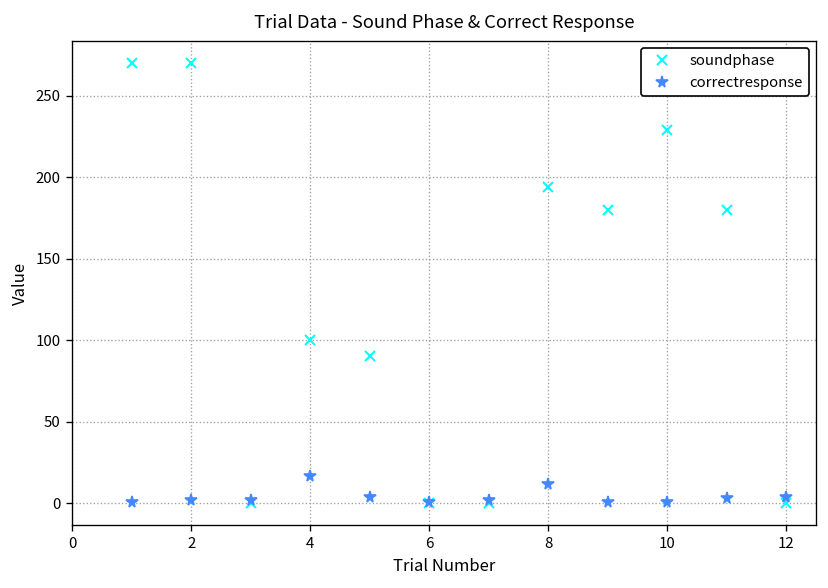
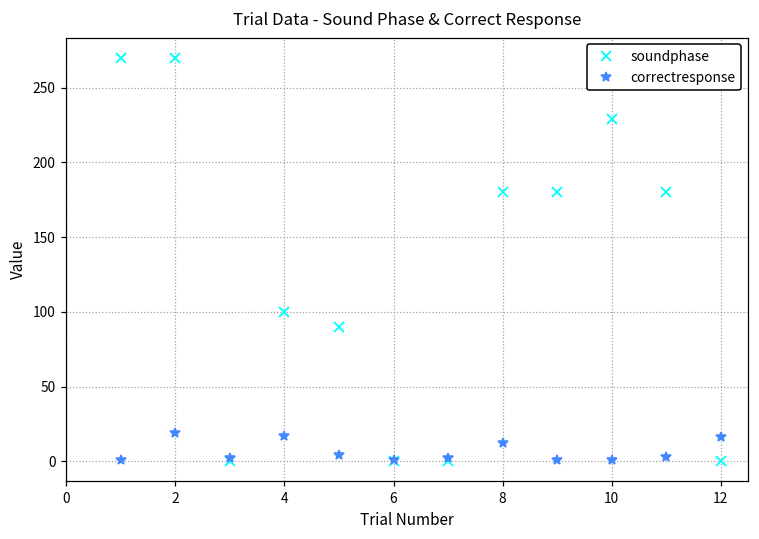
correctresponse, 2: 2 -> 19
soundphase, 8: 194 -> 180
correctresponse, 12: 4 -> 16
